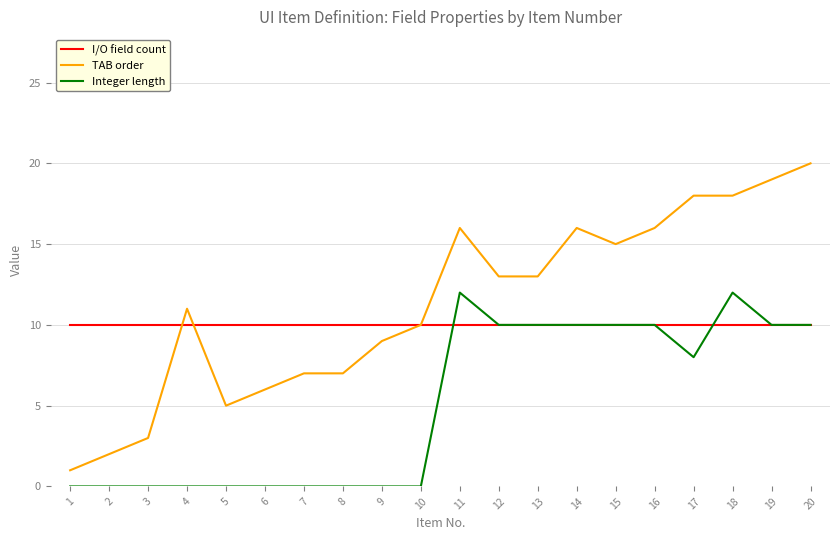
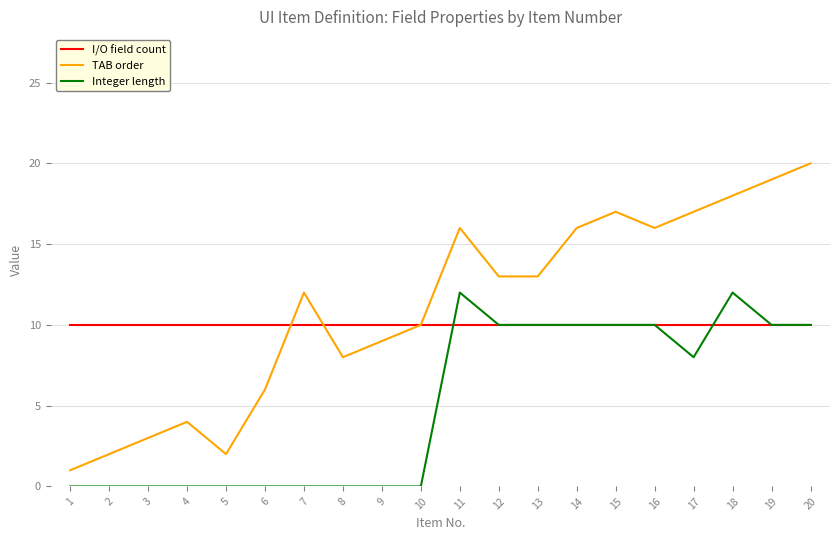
TAB order, 4: 11 -> 4
TAB order, 5: 5 -> 2
TAB order, 7: 7 -> 12
TAB order, 8: 7 -> 8
TAB order, 15: 15 -> 17
TAB order, 17: 18 -> 17
